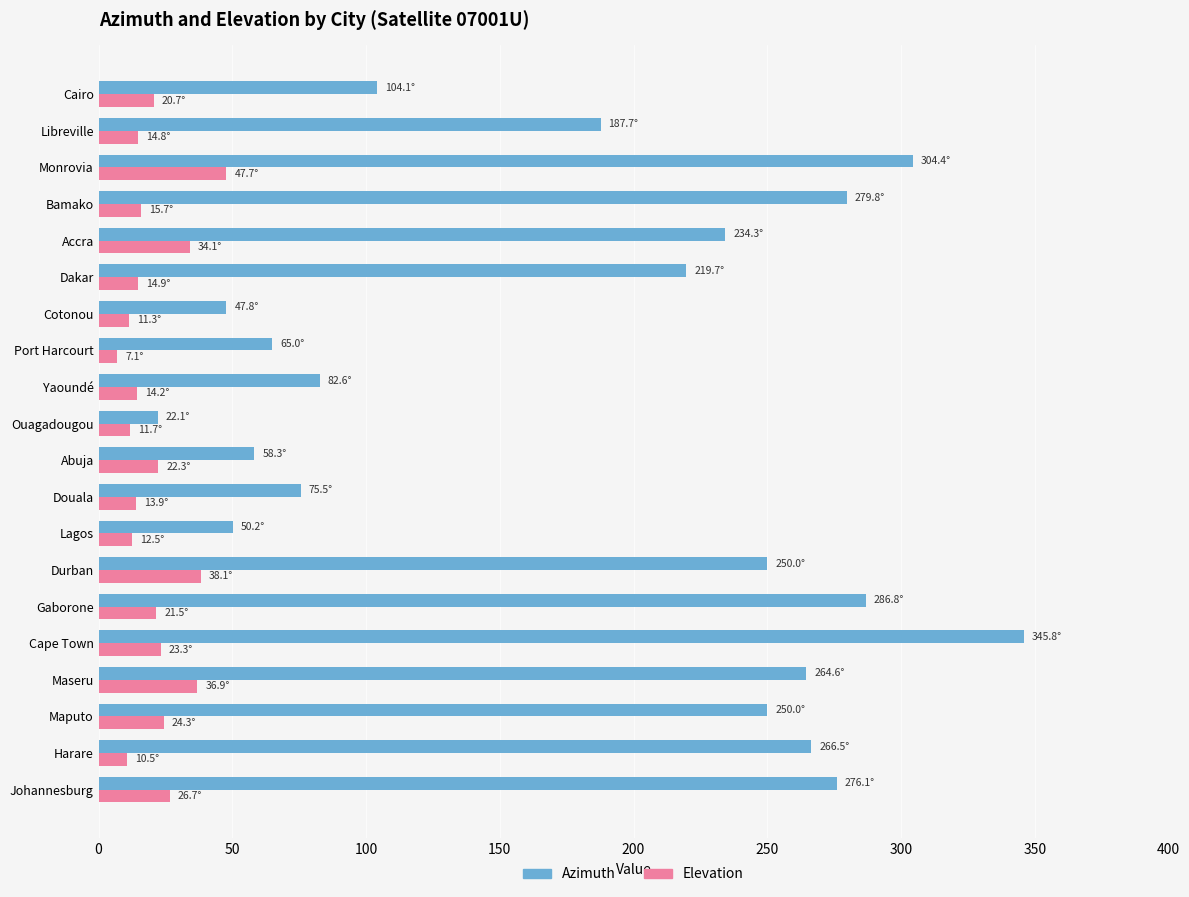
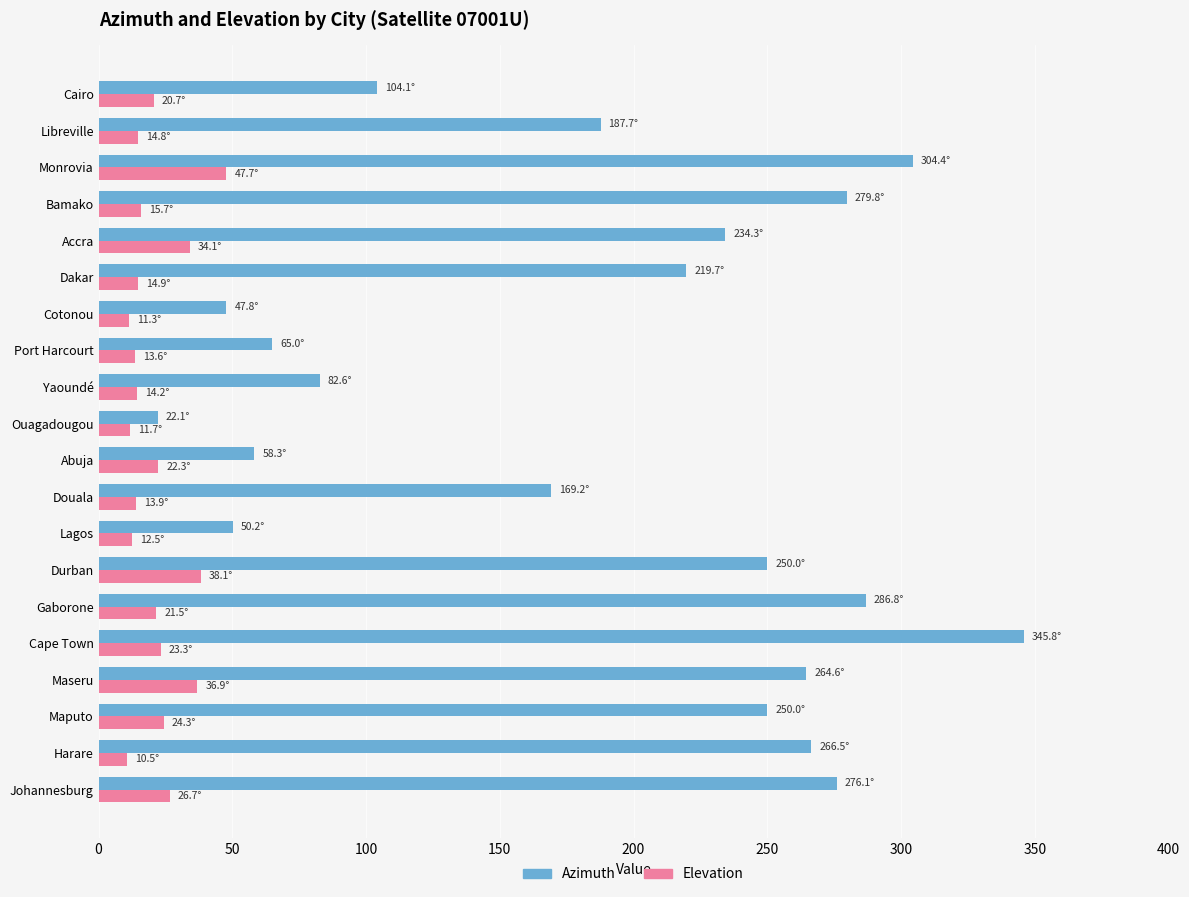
Elevation, Port Harcourt: 7.1° -> 13.6°
Azimuth, Douala: 75.5° -> 169.2°
